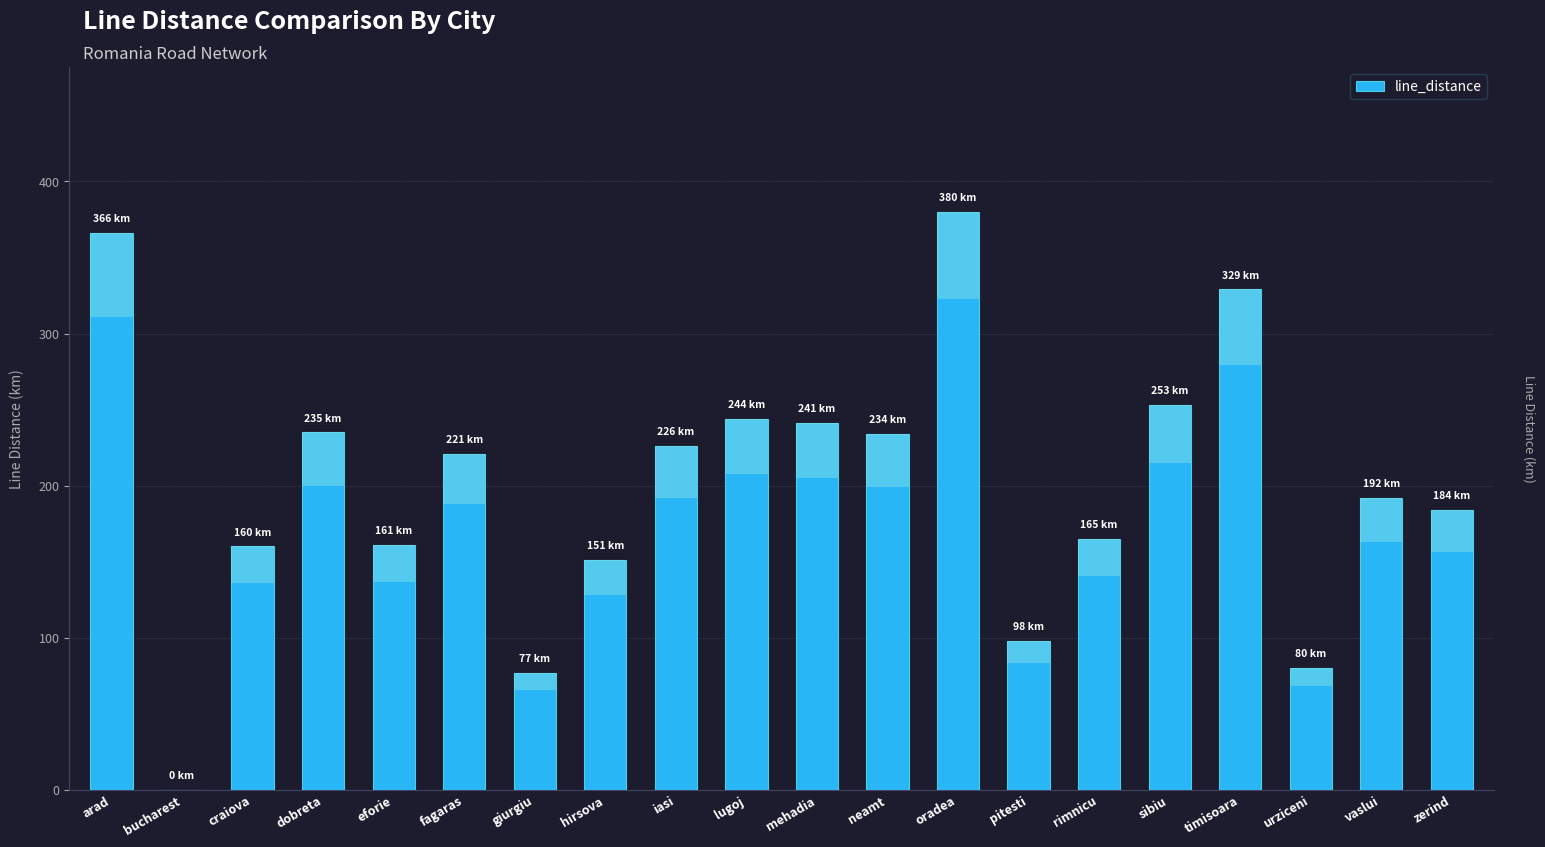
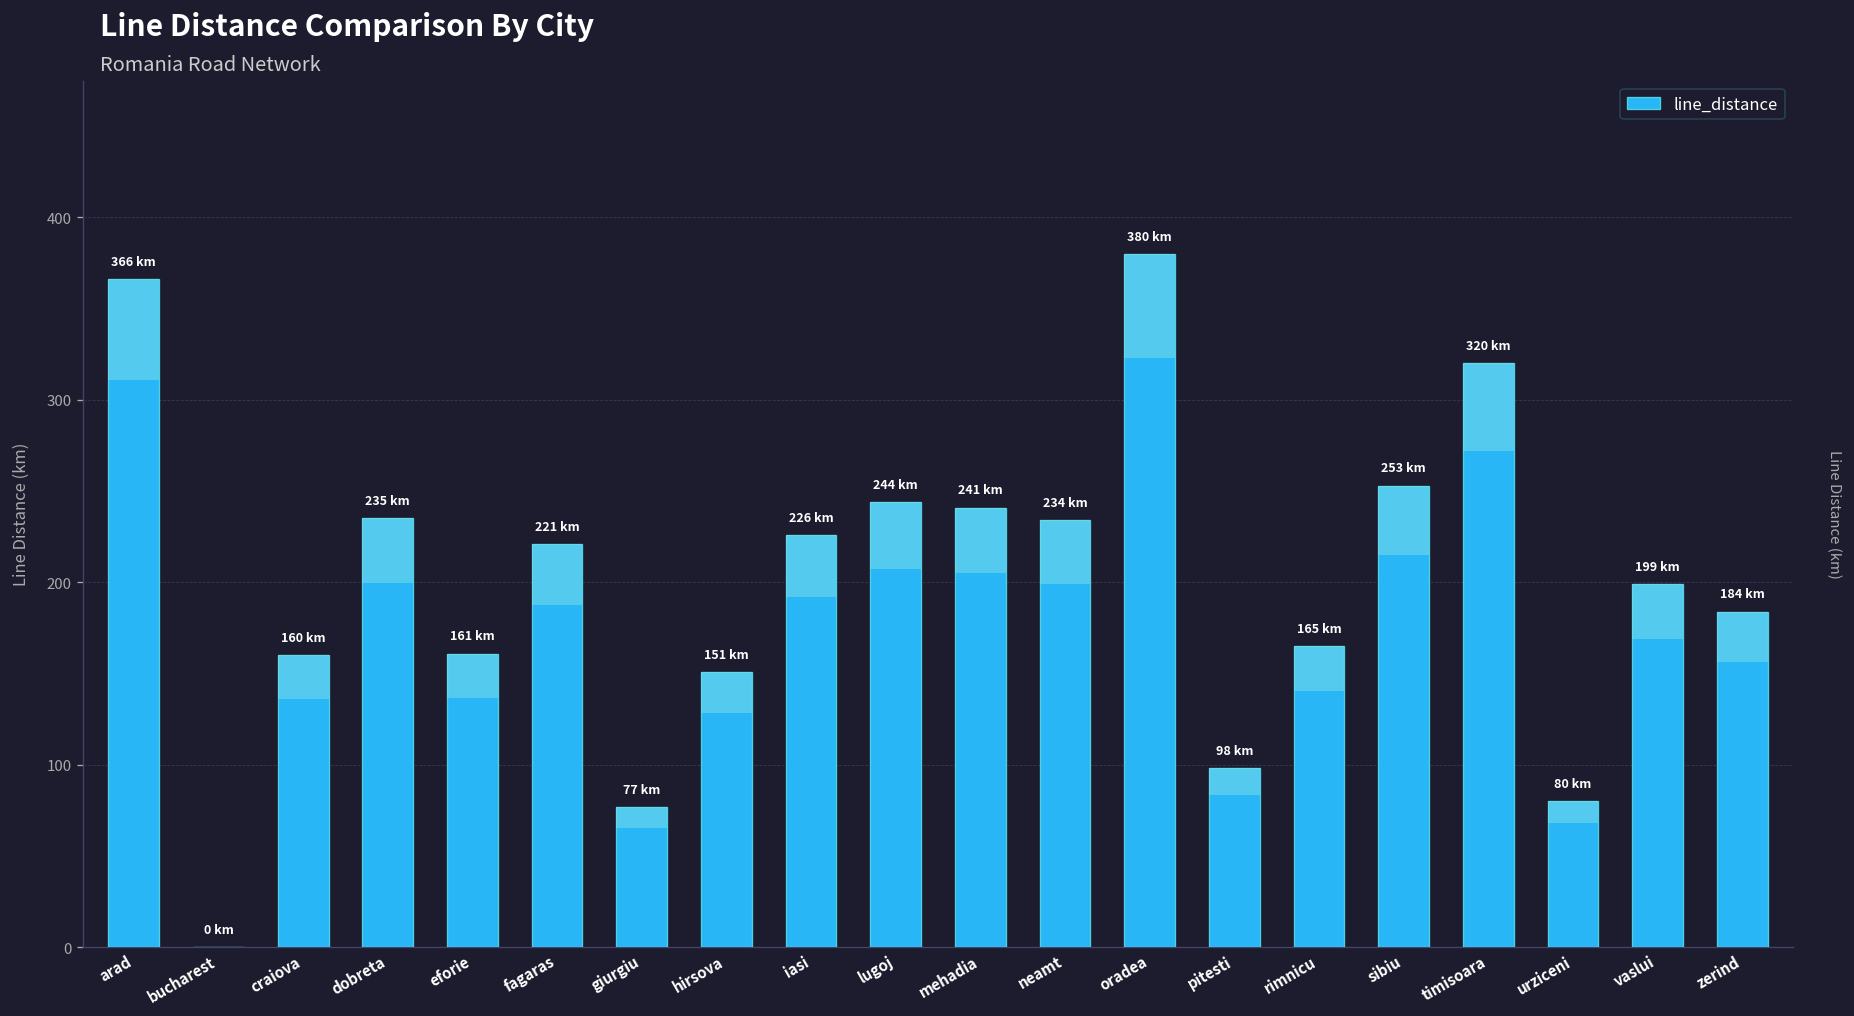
line_distance, timisoara: 329 -> 320
line_distance, vaslui: 192 -> 199
